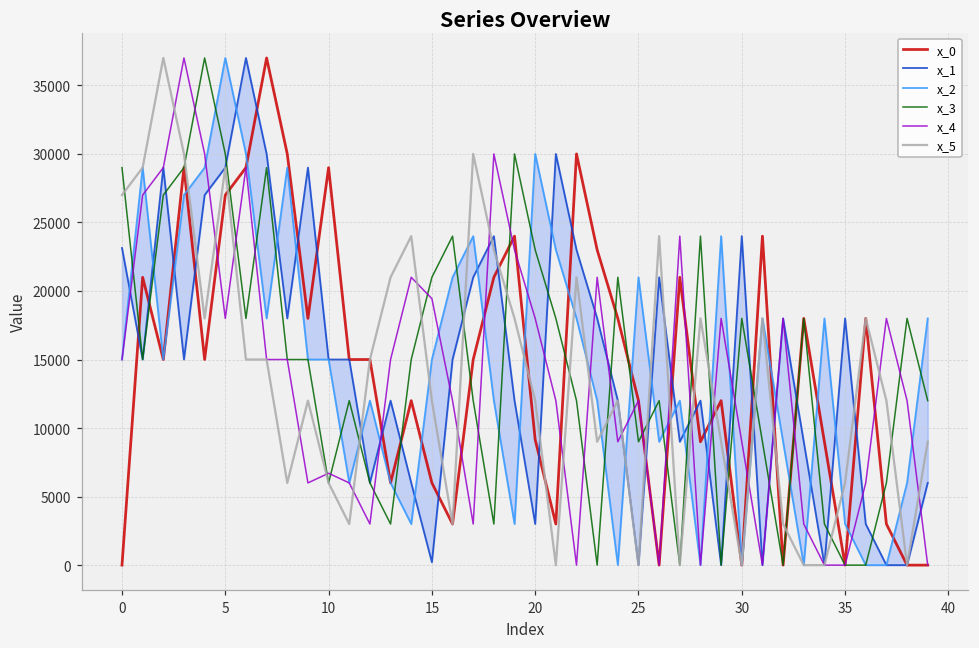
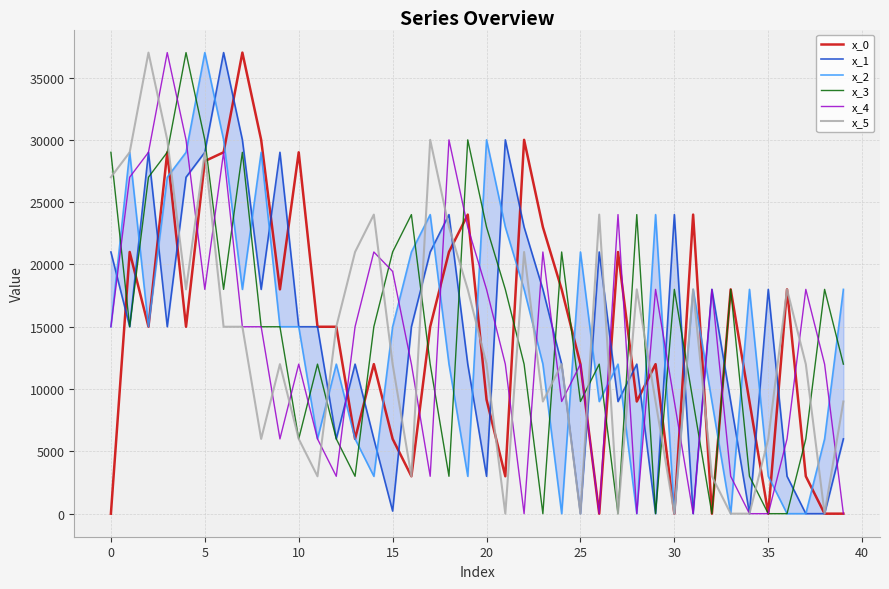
x_1, 0: 23100 -> 21000
x_0, 5: 27000 -> 28300
x_4, 10: 6700 -> 12000
